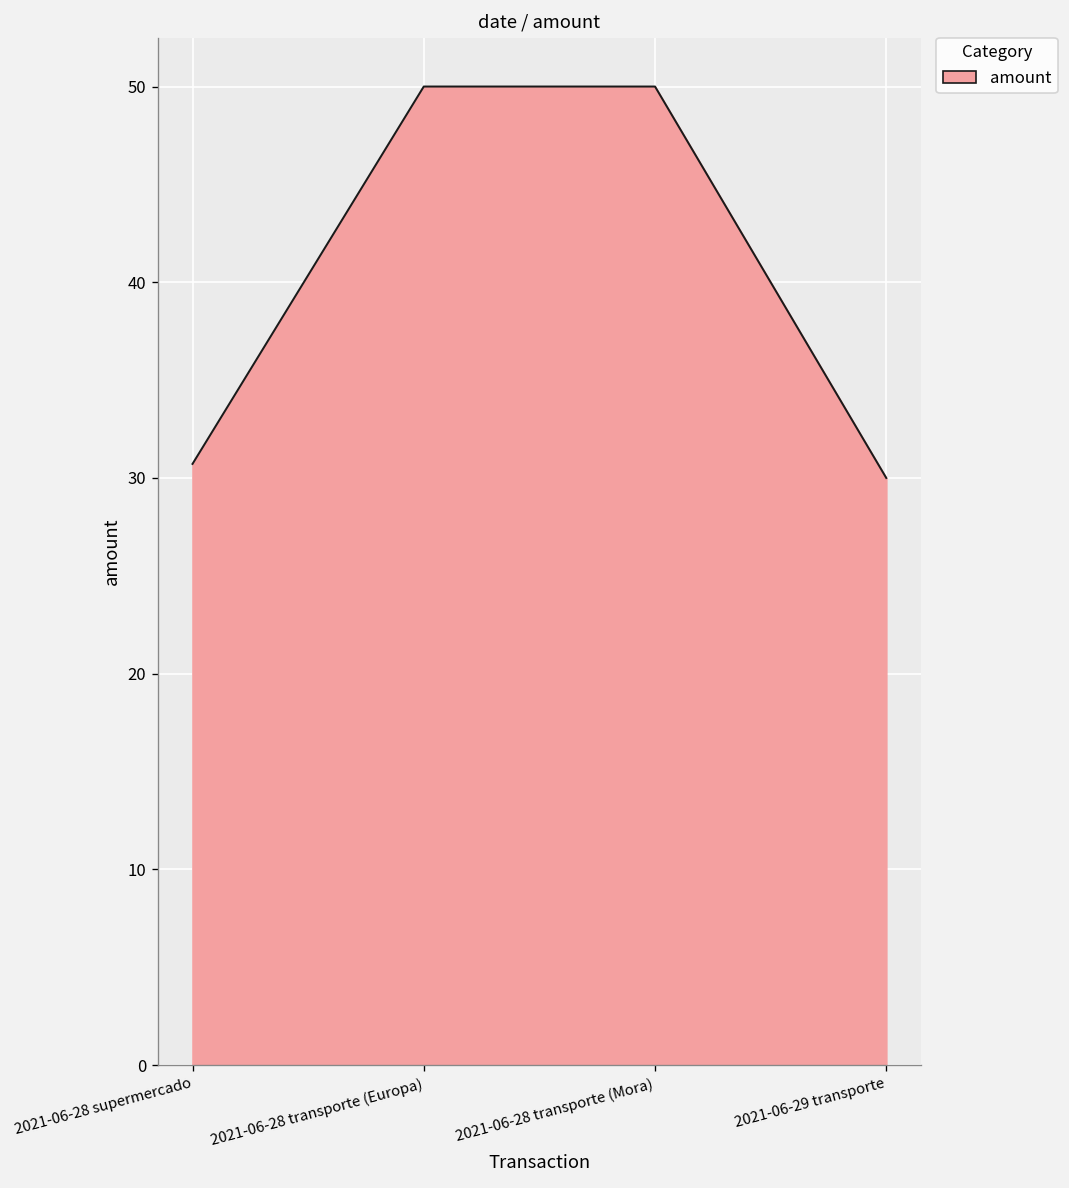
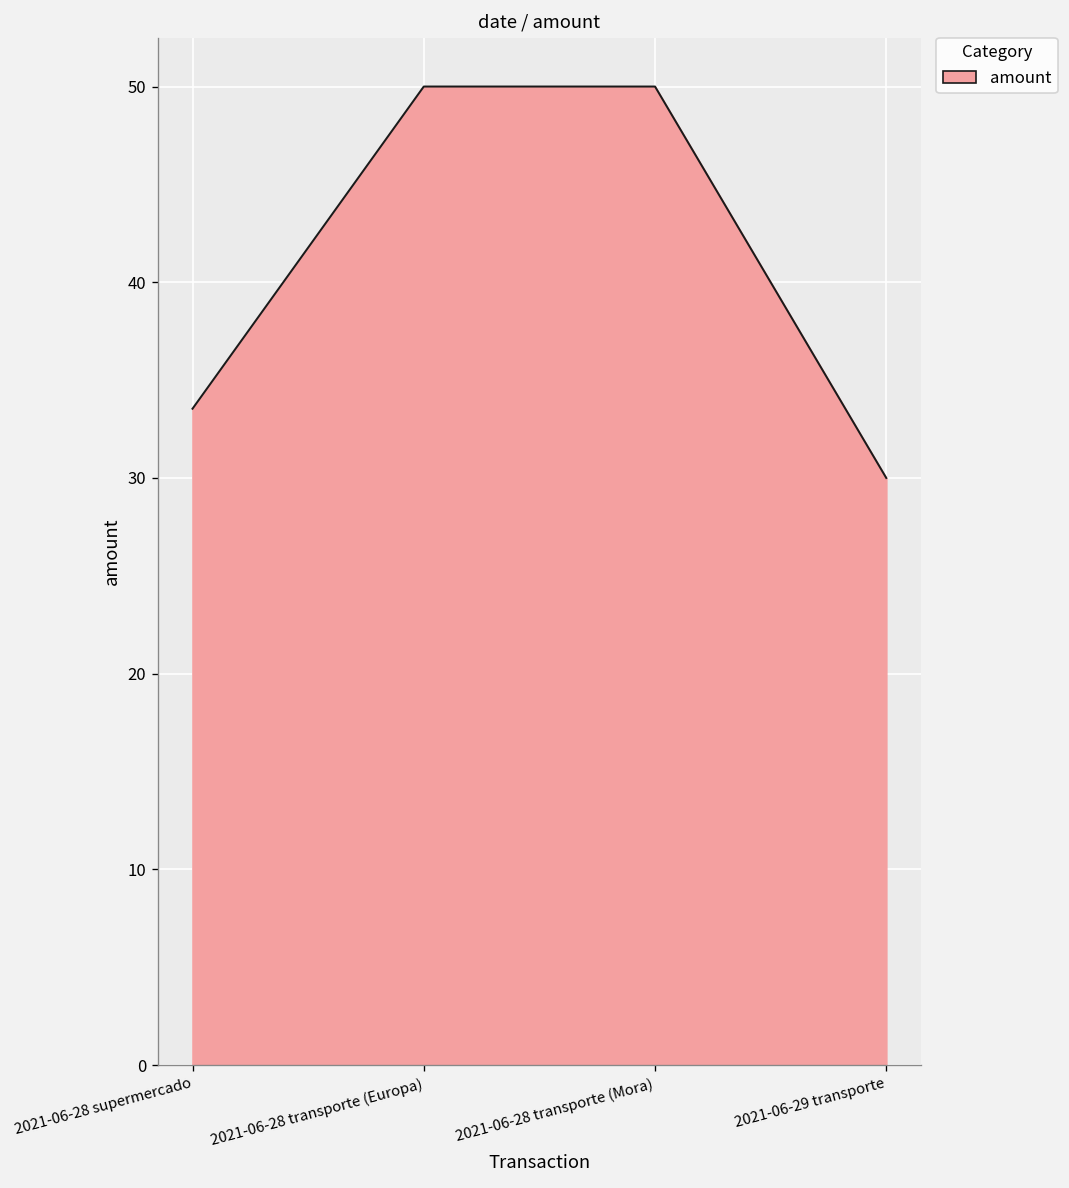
2021-06-28 supermercado: 30.7 -> 33.5
